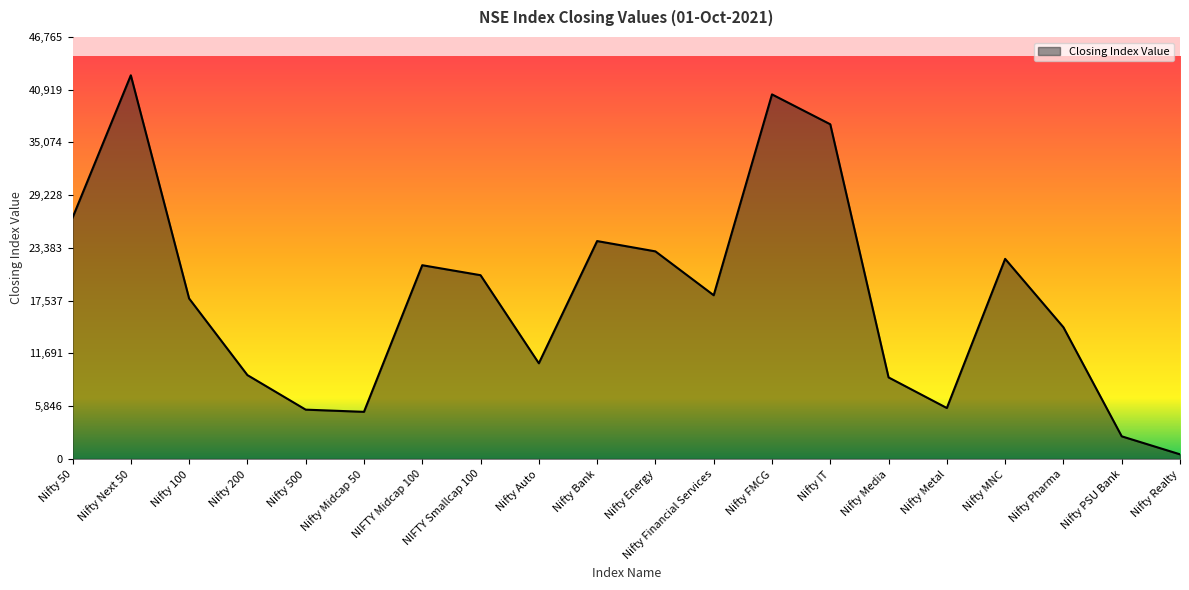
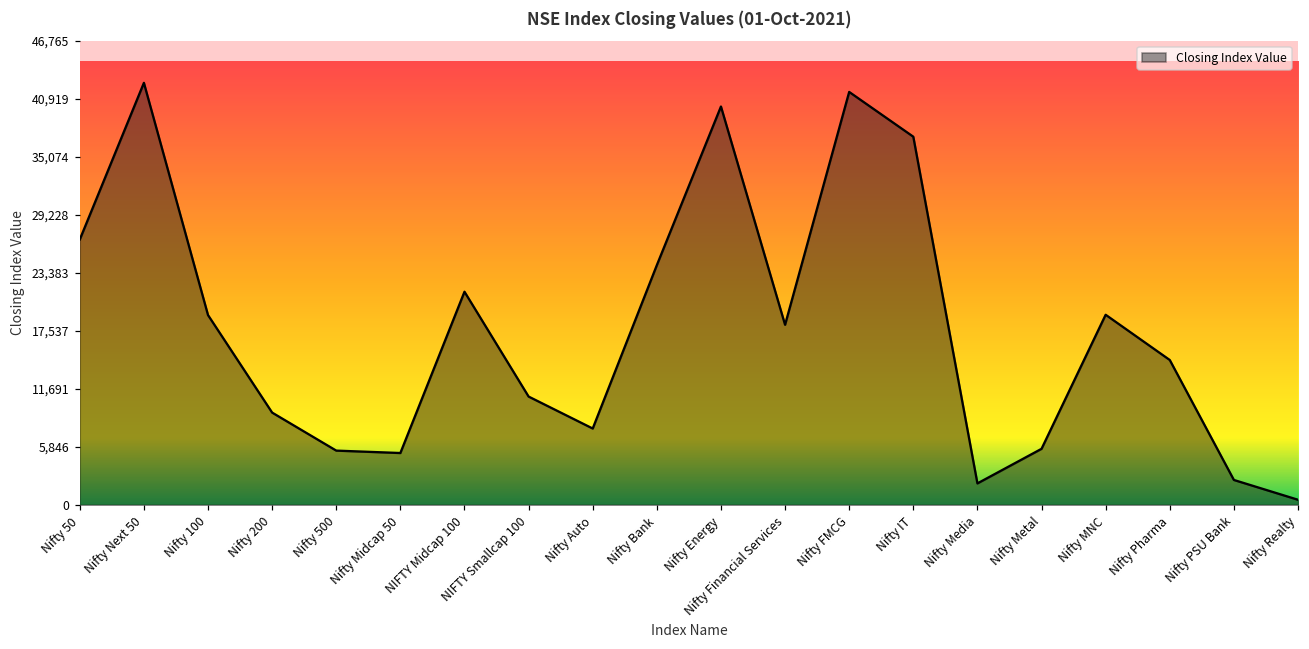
Nifty 100: 18,000 -> 19,000
NIFTY Smallcap 100: 20,000 -> 11,000
Nifty Auto: 11,000 -> 8,000
Nifty Energy: 23,000 -> 40,000
Nifty FMCG: 40,000 -> 42,000
Nifty Media: 9,000 -> 2,000
Nifty MNC: 22,000 -> 19,000
